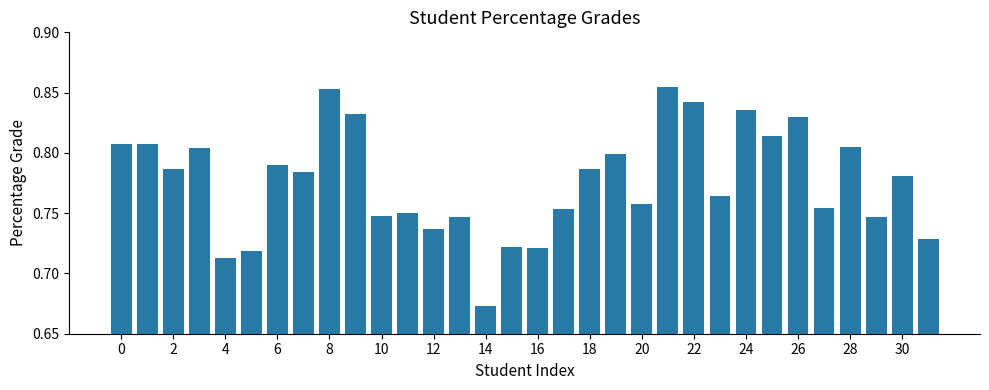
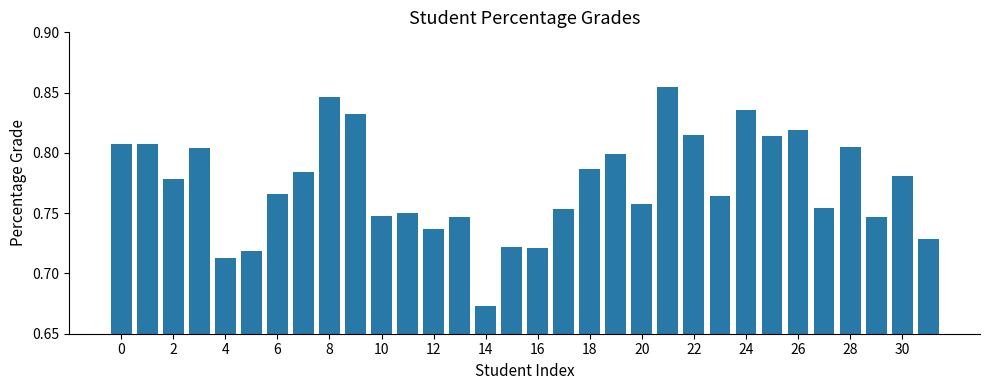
2: 0.787 -> 0.778
6: 0.790 -> 0.766
8: 0.853 -> 0.847
22: 0.842 -> 0.815
26: 0.830 -> 0.819
